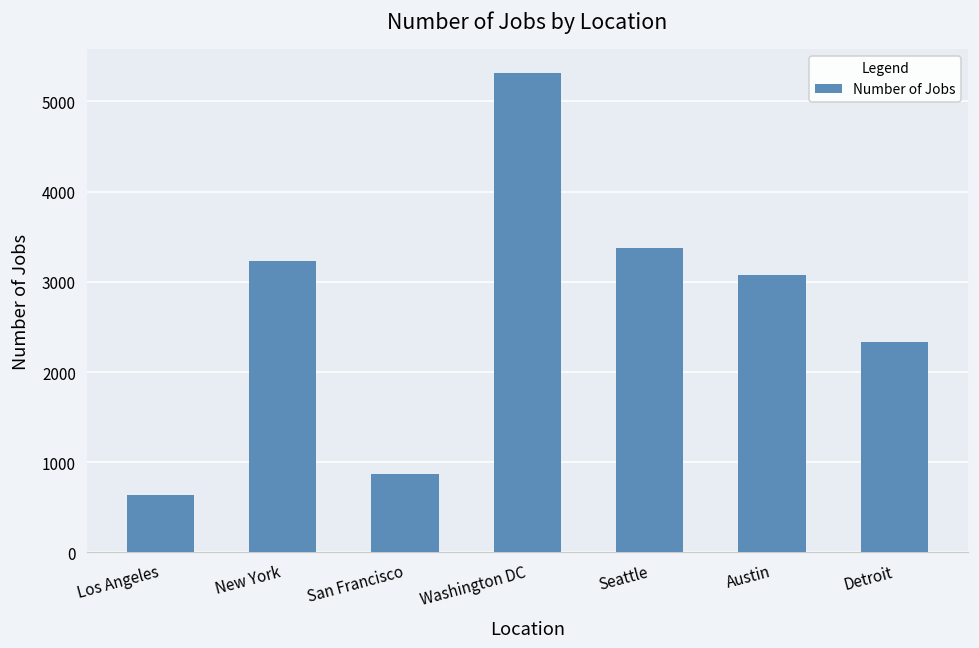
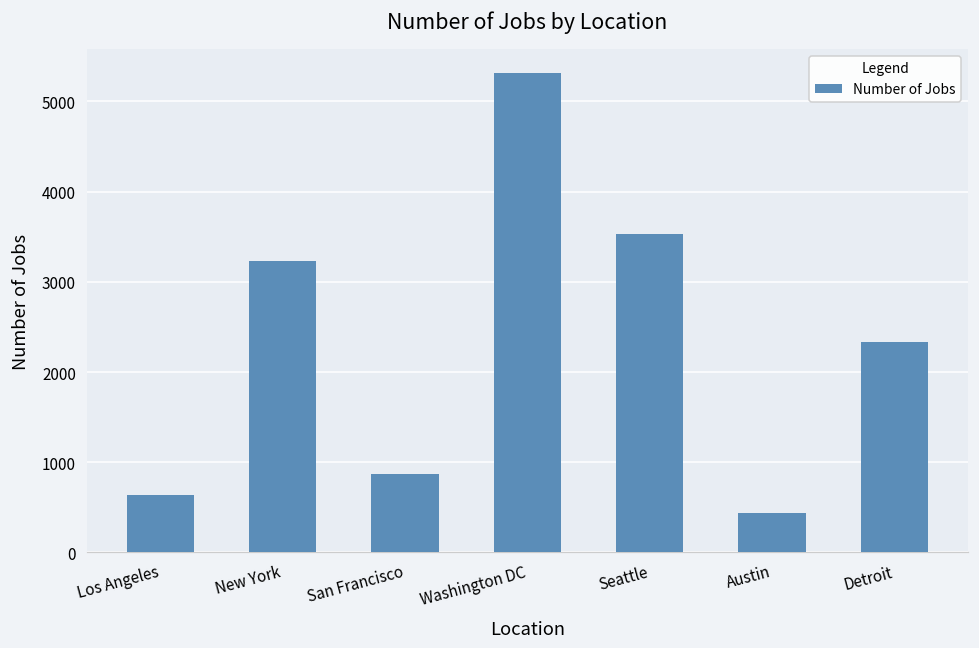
Seattle: 3400 -> 3500
Austin: 3100 -> 400
